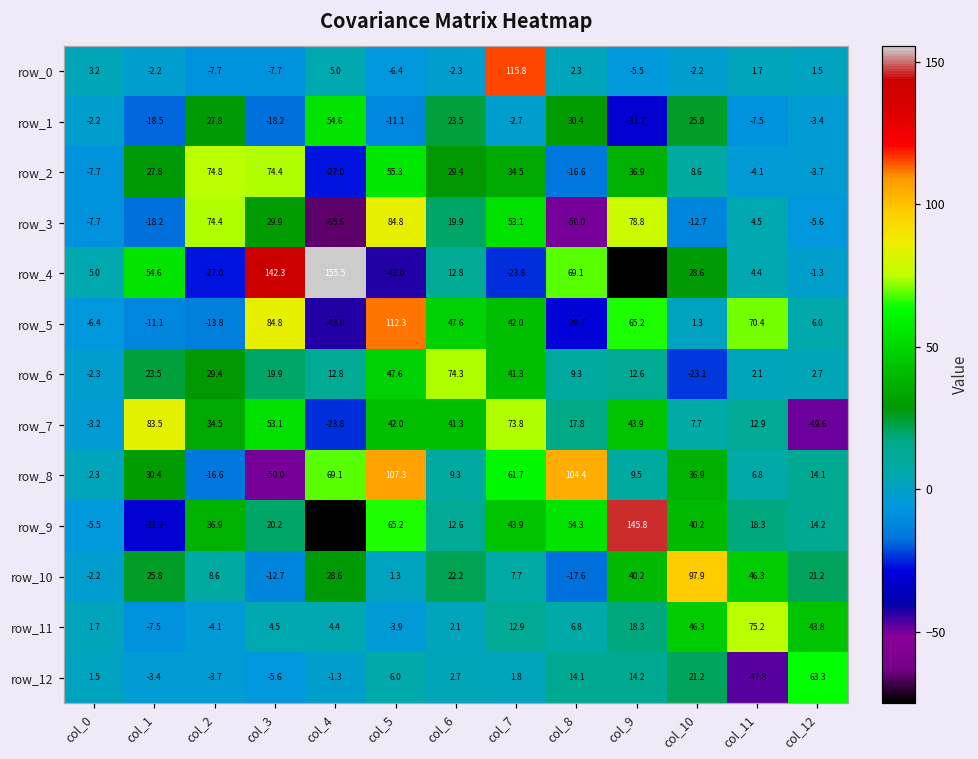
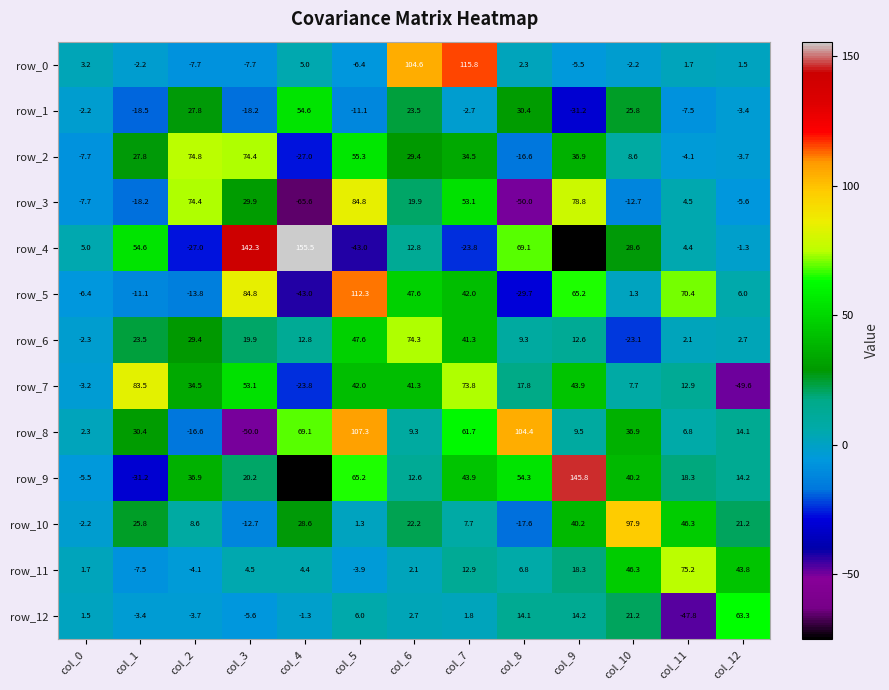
row_0, col_6: -2.3 -> 104.6
